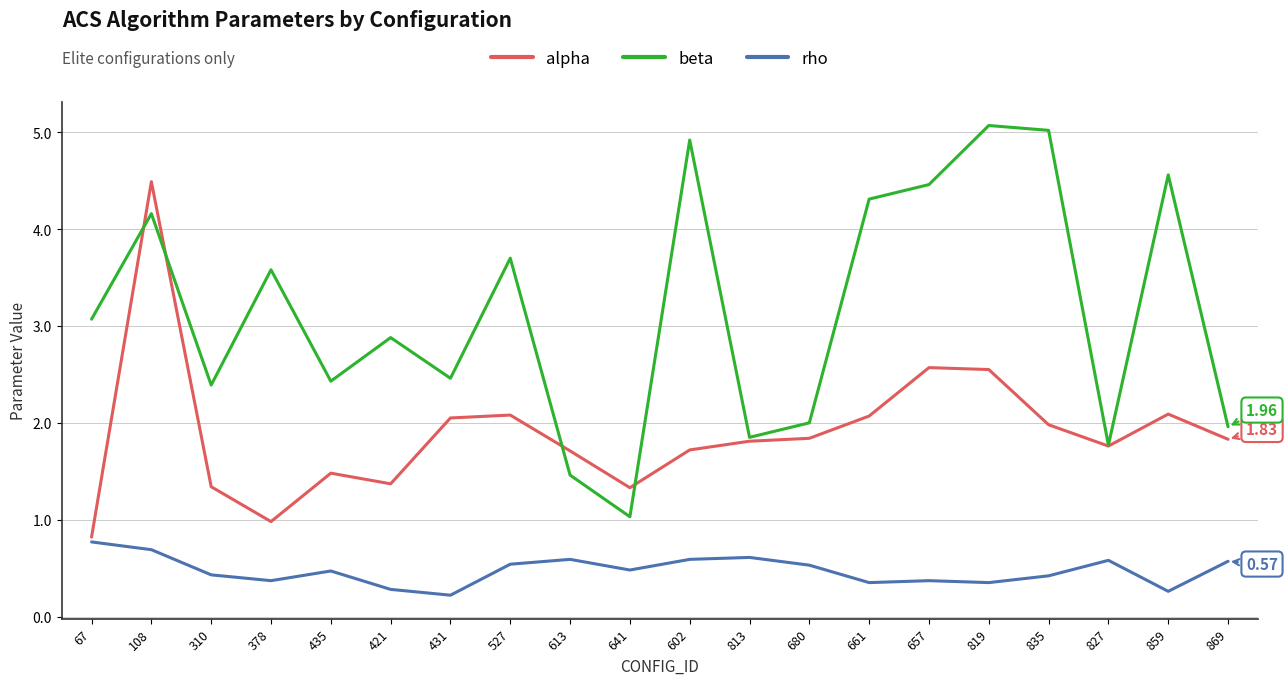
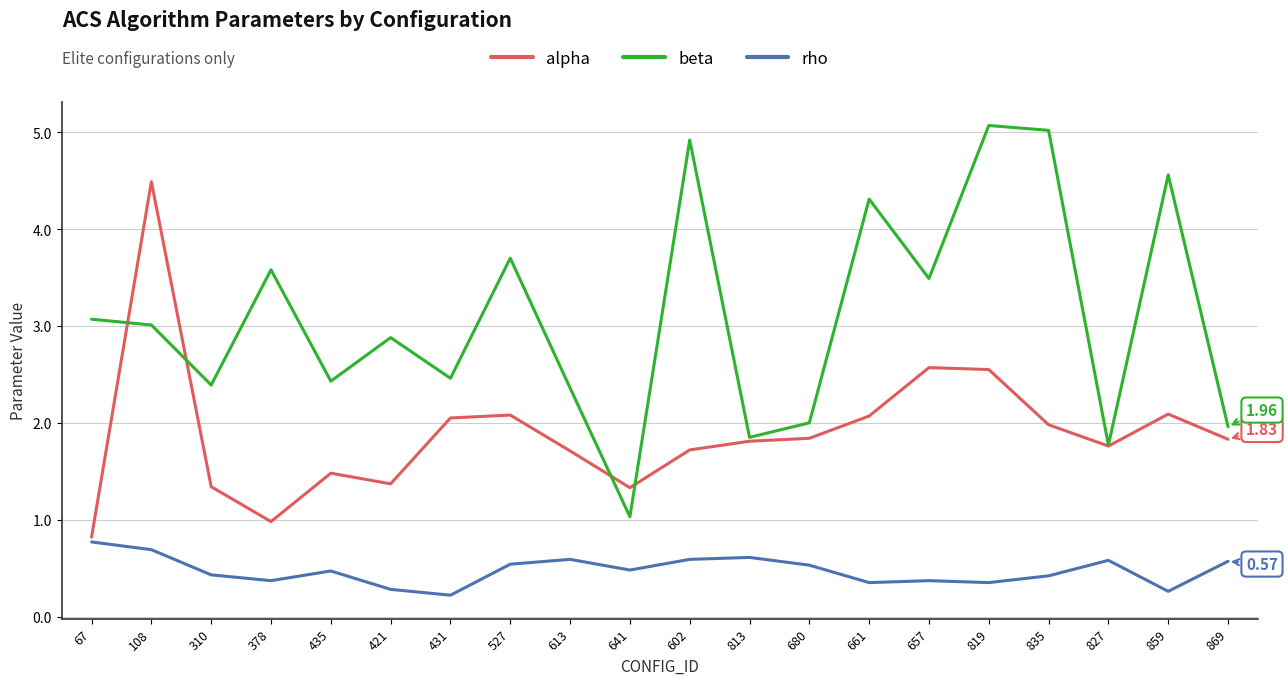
beta, 108: 4.2 -> 3.0
beta, 613: 1.5 -> 2.4
beta, 657: 4.5 -> 3.5
